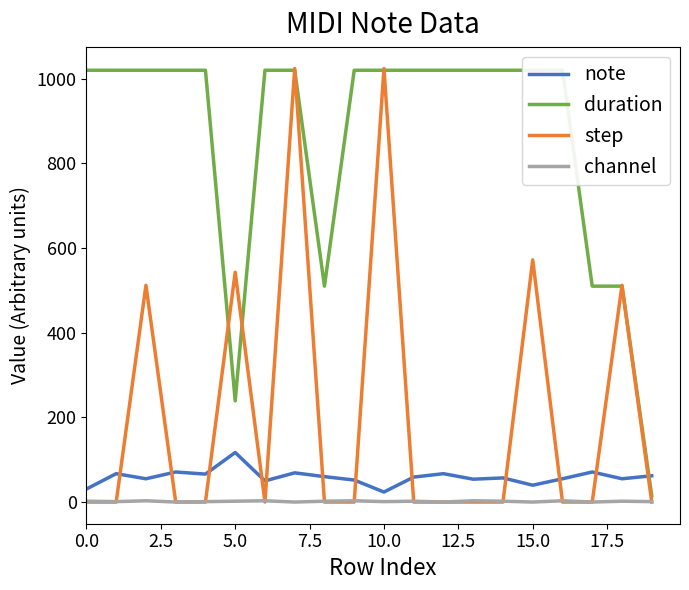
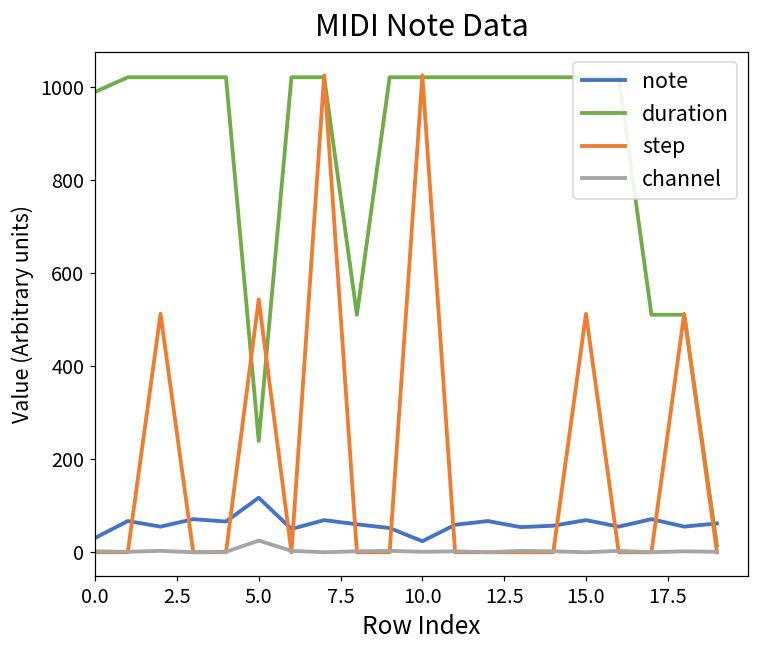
duration, 0.0: 1020 -> 990
channel, 5.0: 0 -> 30
note, 15.0: 40 -> 70
step, 15.0: 570 -> 510
